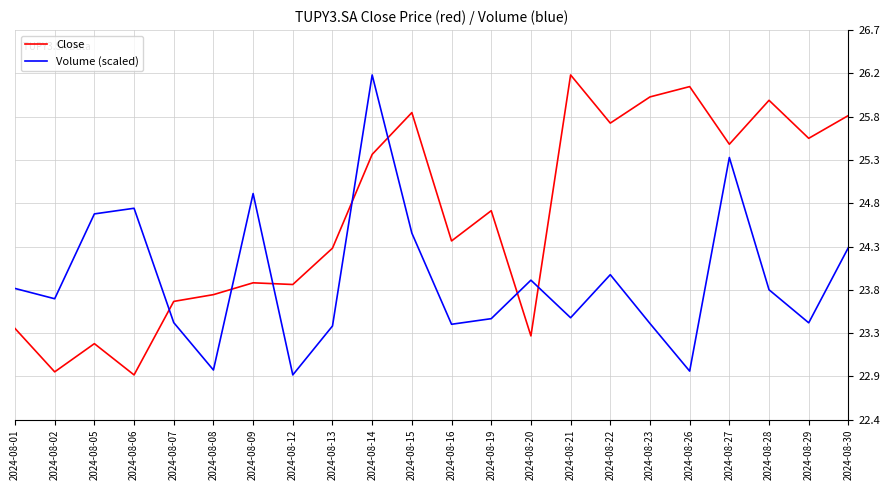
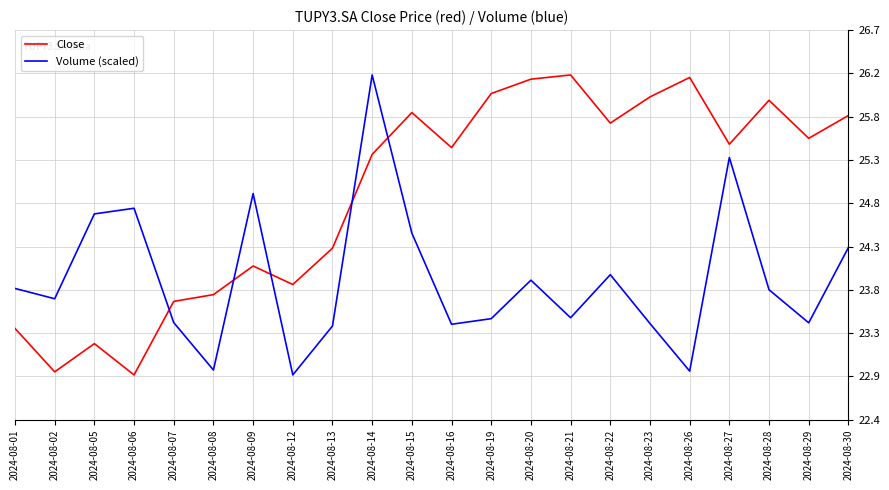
Close, 2024-08-09: 23.9 -> 24.1
Close, 2024-08-16: 24.4 -> 25.4
Close, 2024-08-19: 24.7 -> 26.0
Close, 2024-08-20: 23.3 -> 26.2
Close, 2024-08-26: 26.1 -> 26.2
